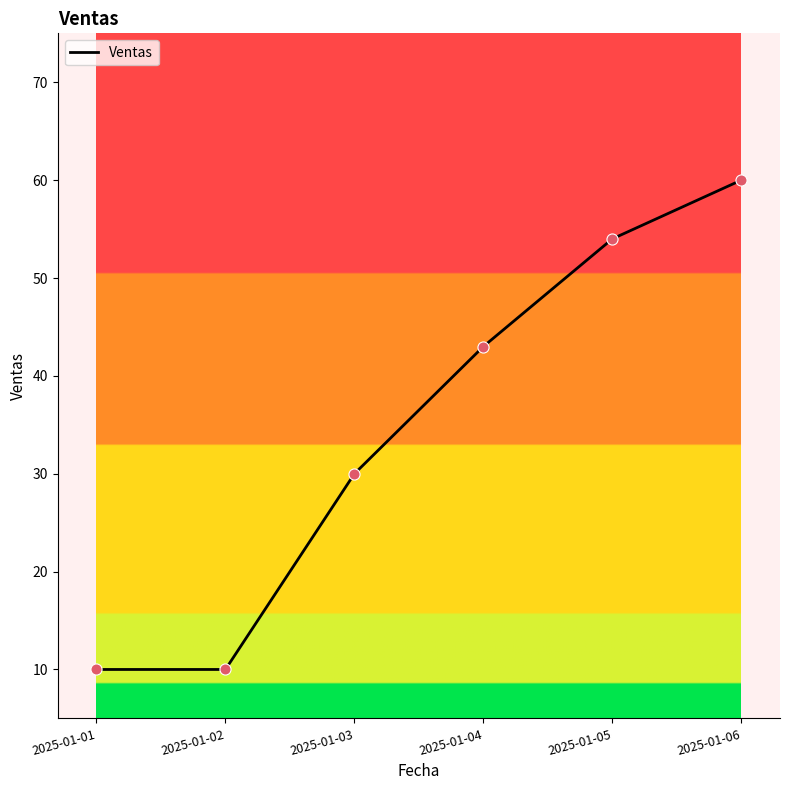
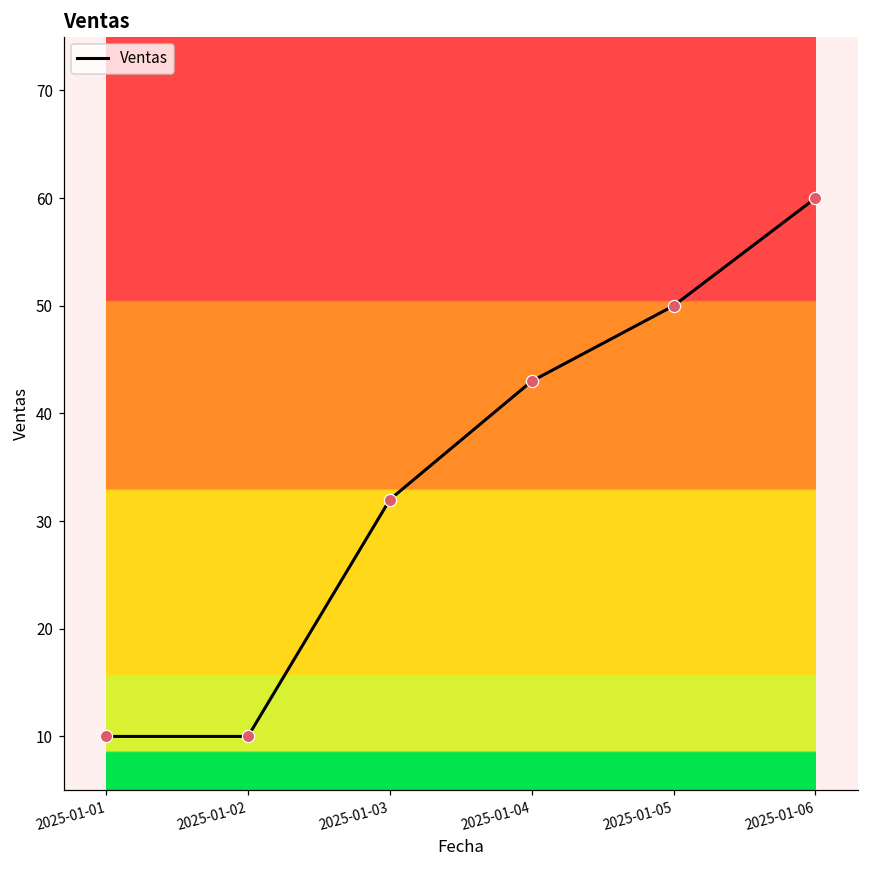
2025-01-03: 30 -> 32
2025-01-05: 54 -> 50
